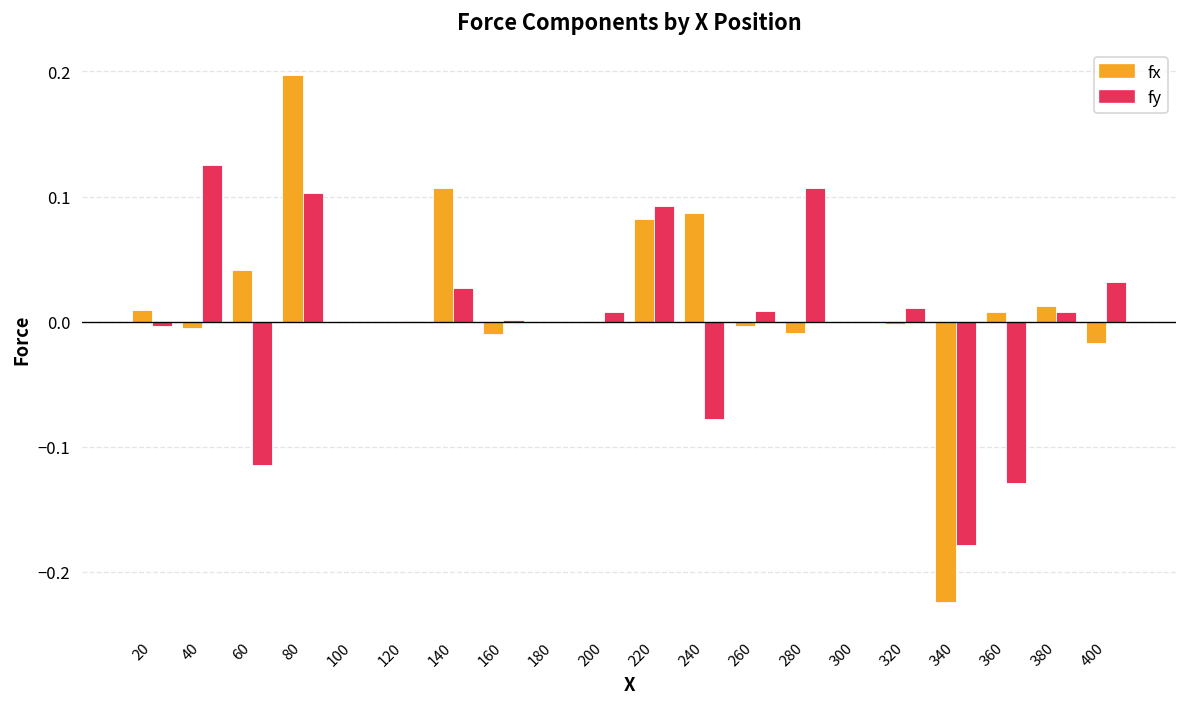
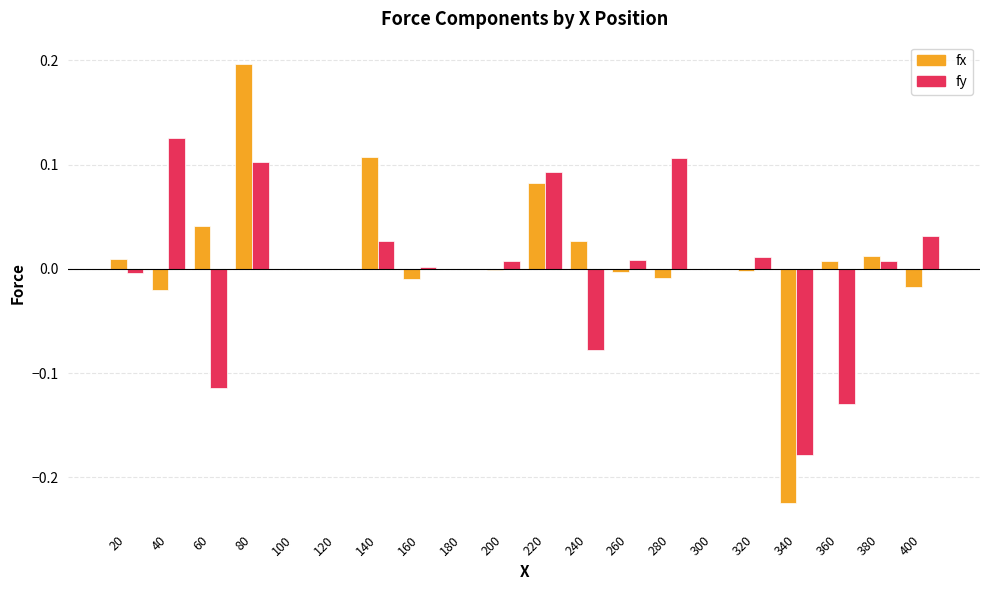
fx, 40: -0.005 -> -0.020
fx, 240: 0.087 -> 0.027
